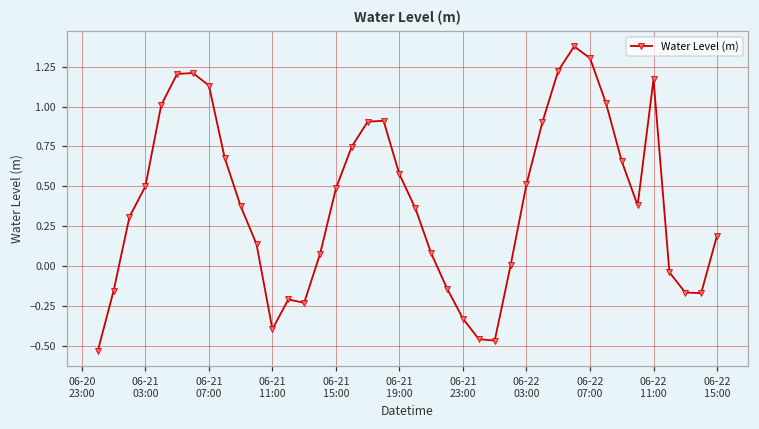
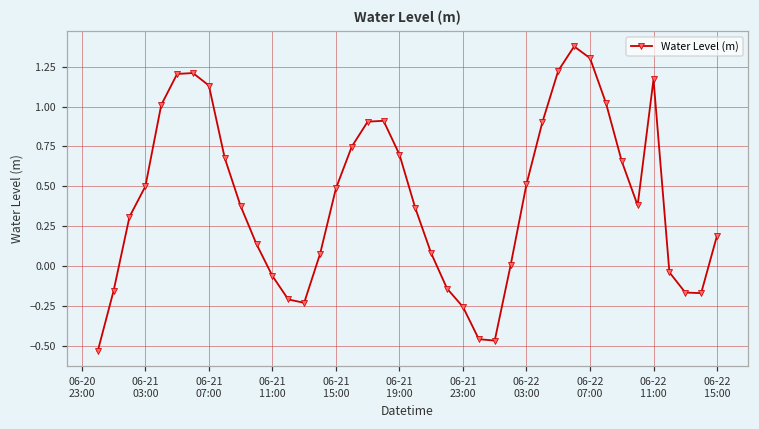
06-21 11:00: -0.39 -> -0.06
06-21 19:00: 0.58 -> 0.70
06-21 23:00: -0.33 -> -0.25
